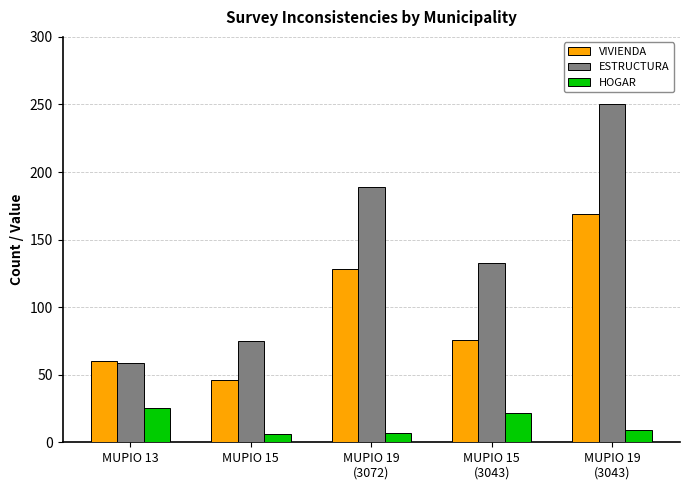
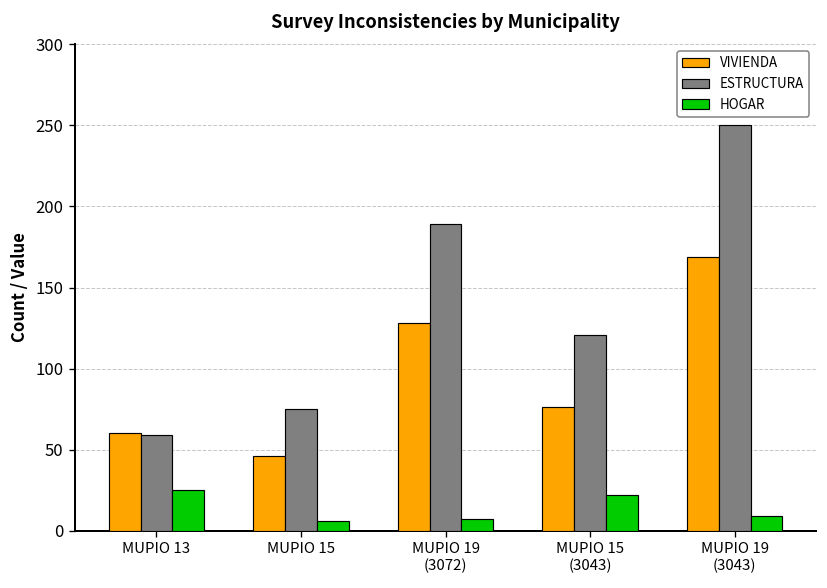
ESTRUCTURA, MUPIO 15 (3043): 133 -> 121
